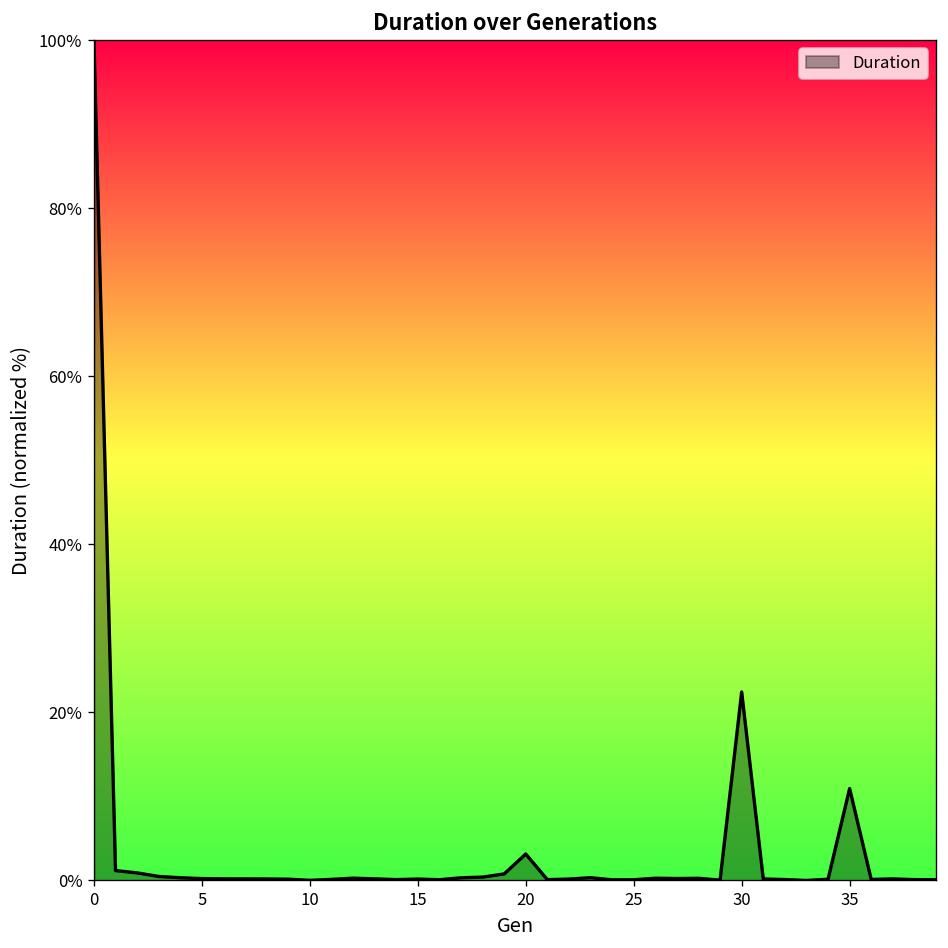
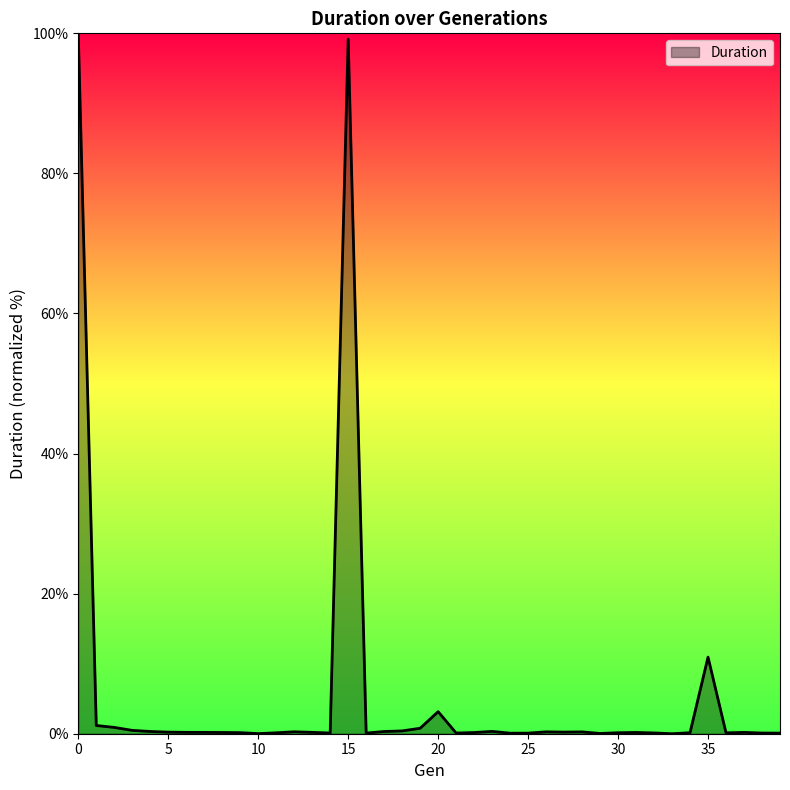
15: 0% -> 99%
30: 22% -> 0%
